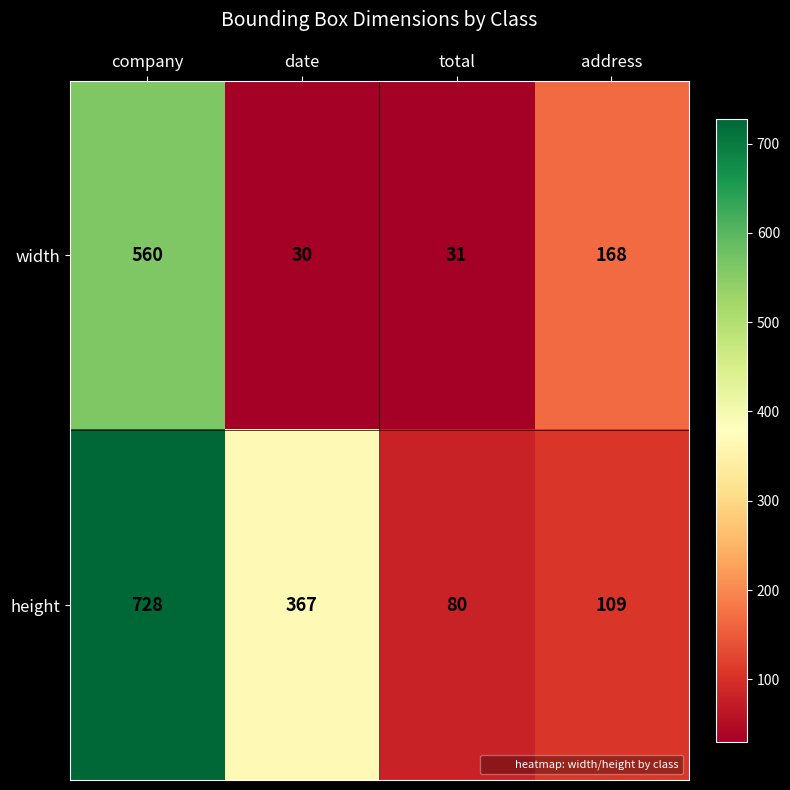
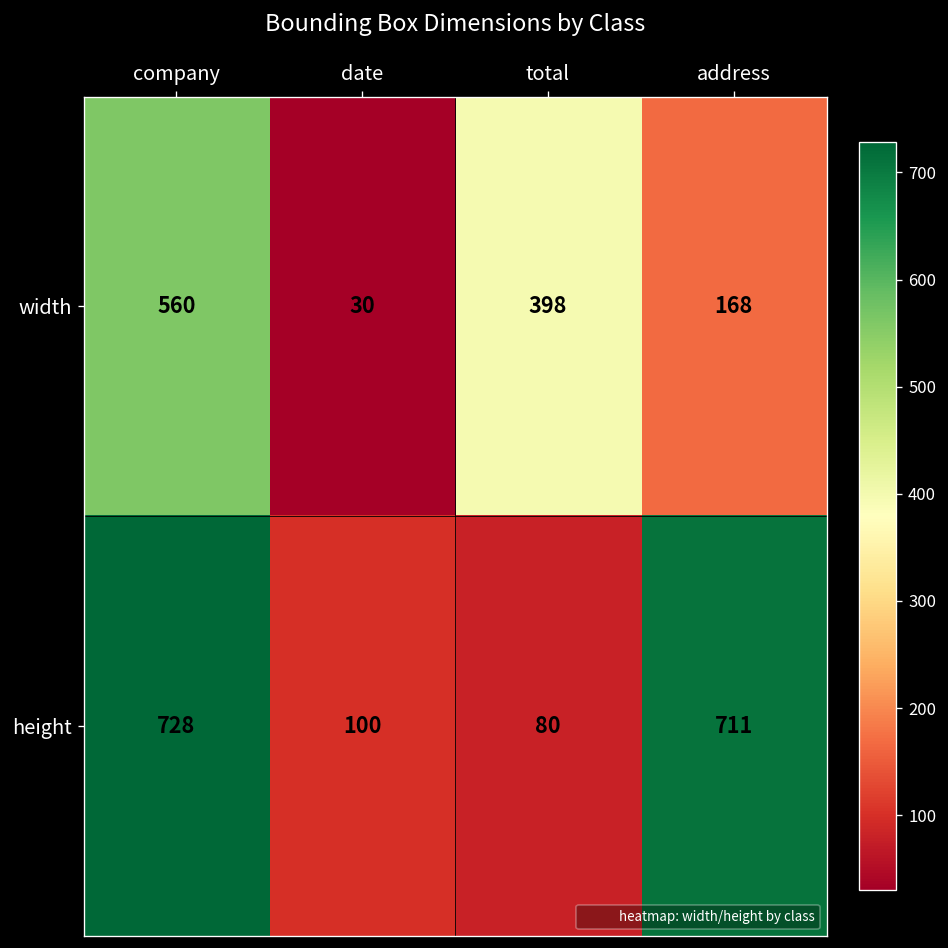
width, total: 31 -> 398
height, date: 367 -> 100
height, address: 109 -> 711
